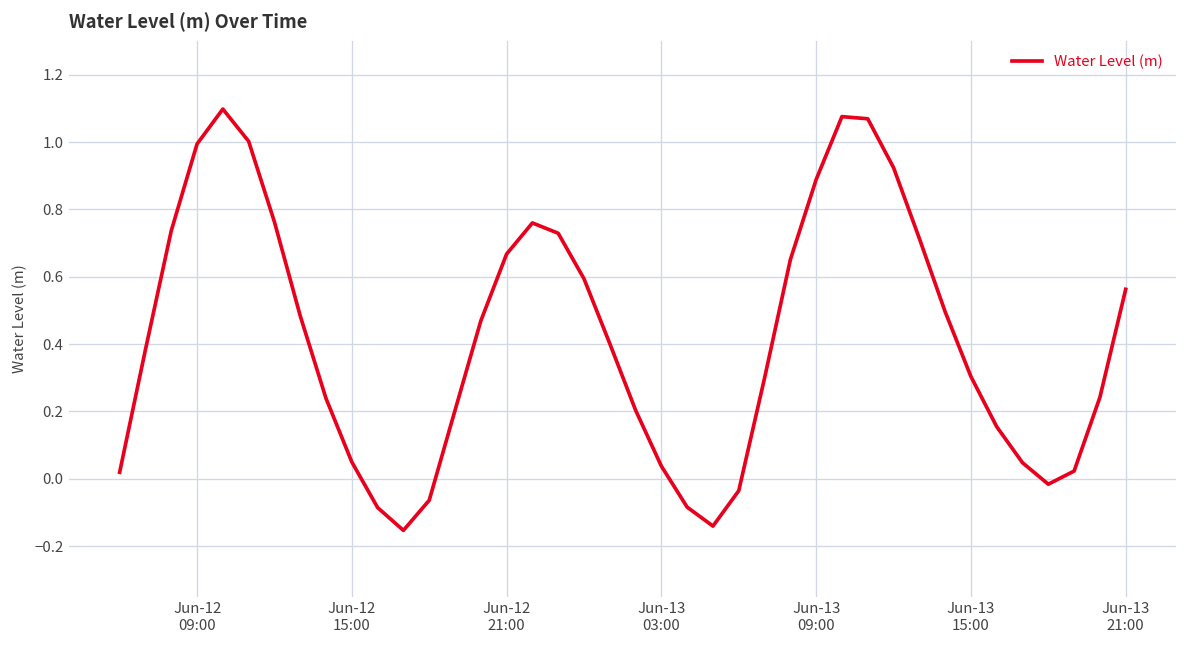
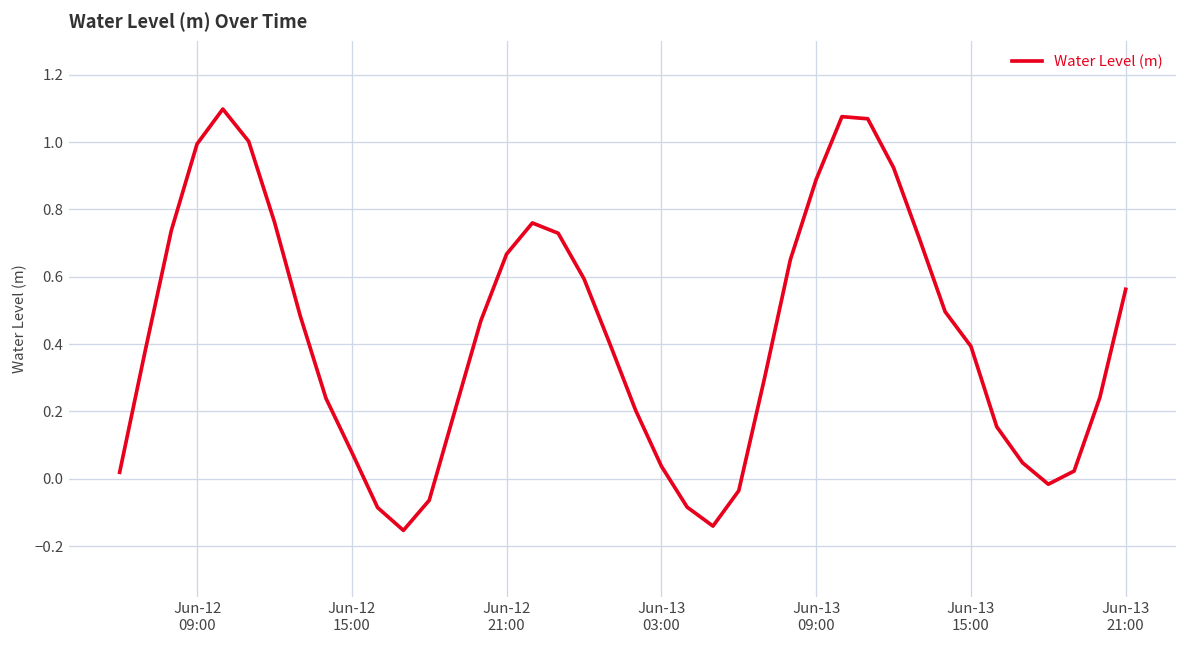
Jun-12 15:00: 0.05 -> 0.08
Jun-13 15:00: 0.30 -> 0.39
